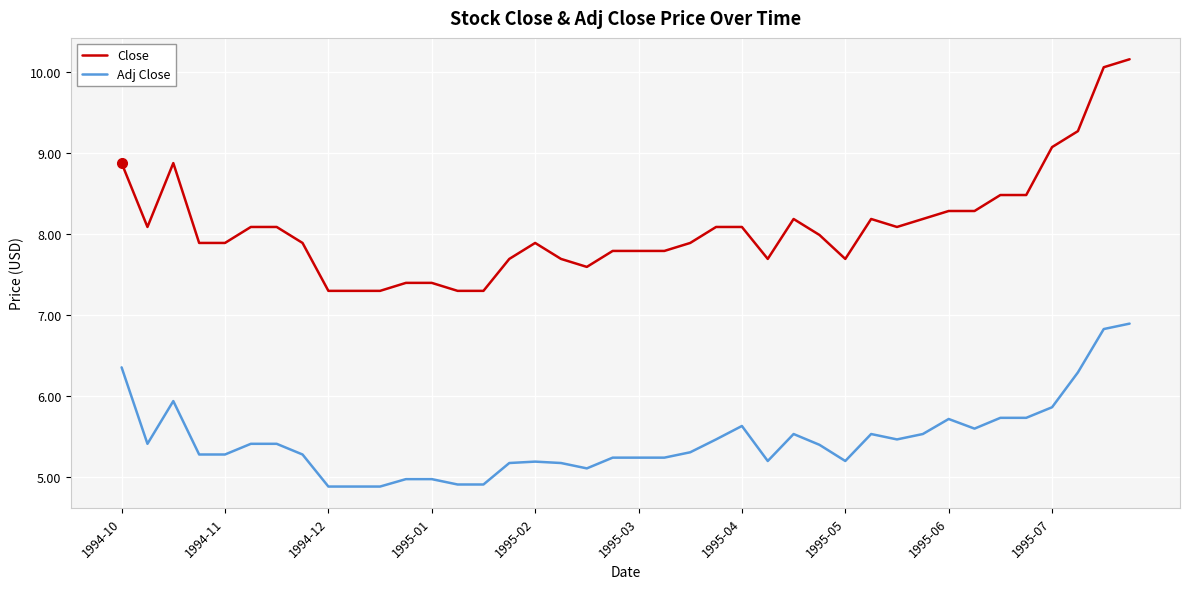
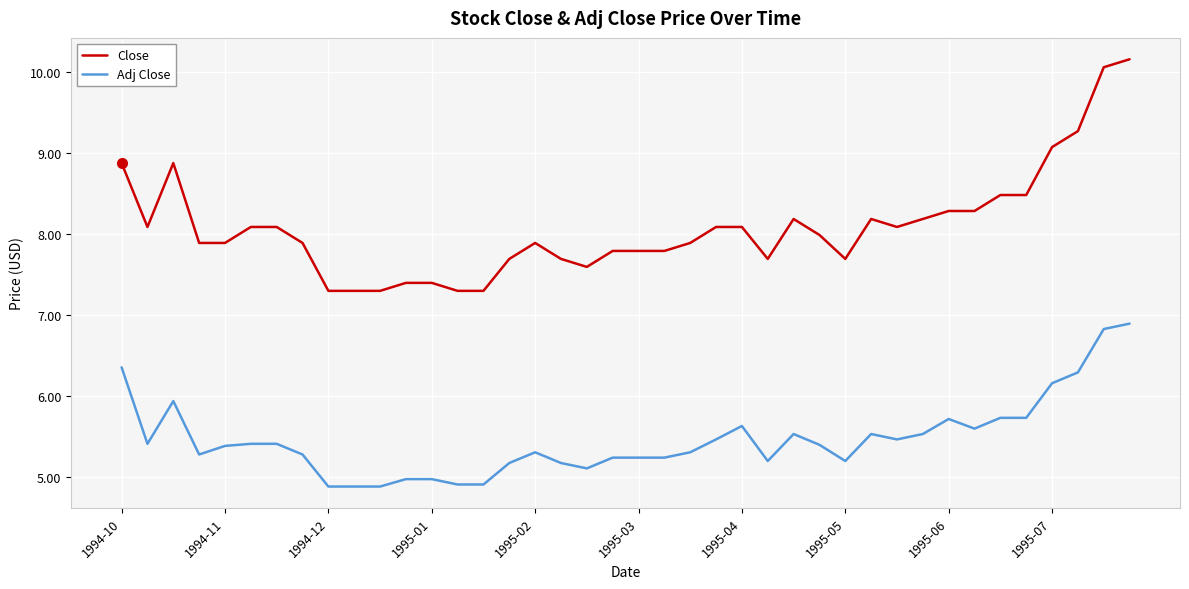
Adj Close, 1994-11: 5.3 -> 5.4
Adj Close, 1995-02: 5.2 -> 5.3
Adj Close, 1995-07: 5.9 -> 6.2
